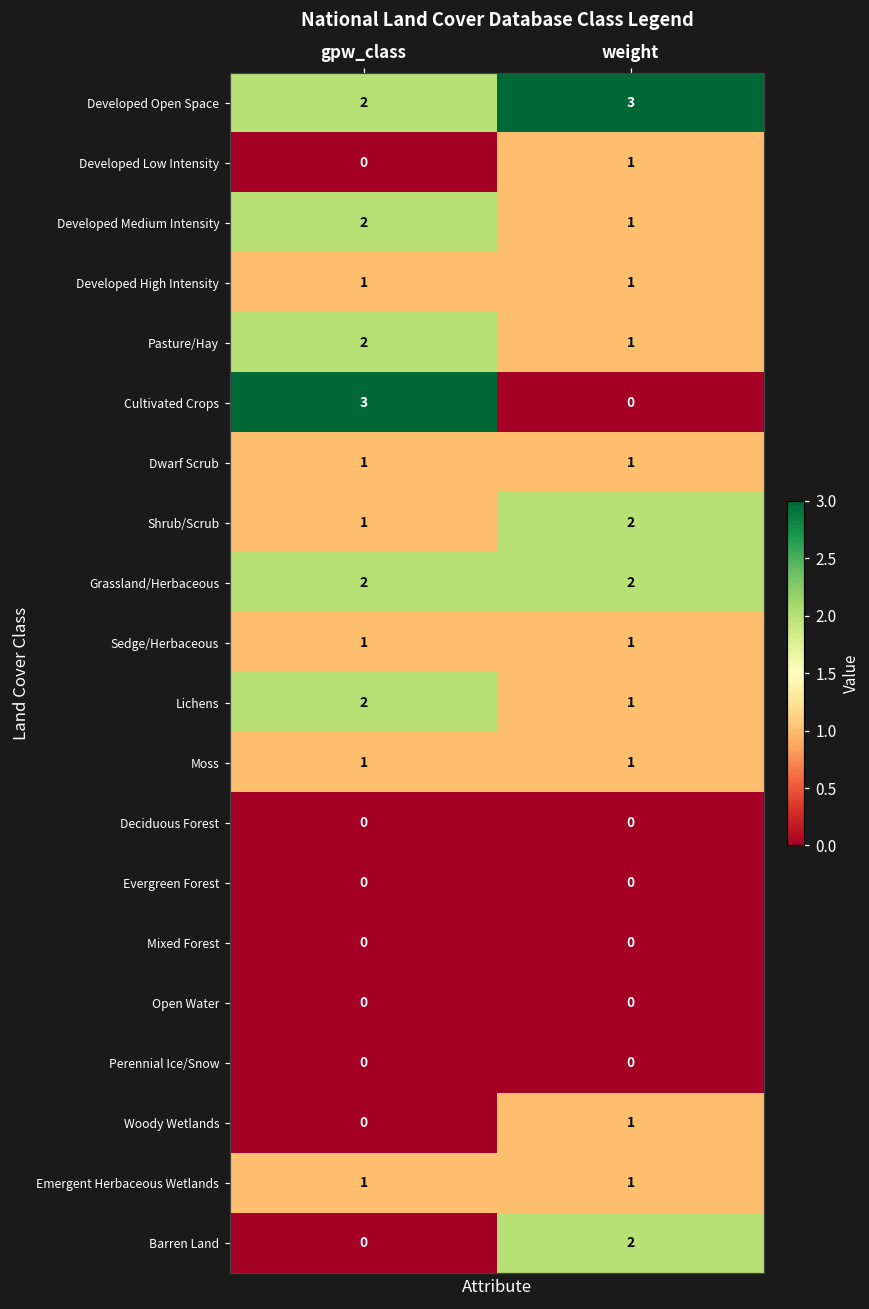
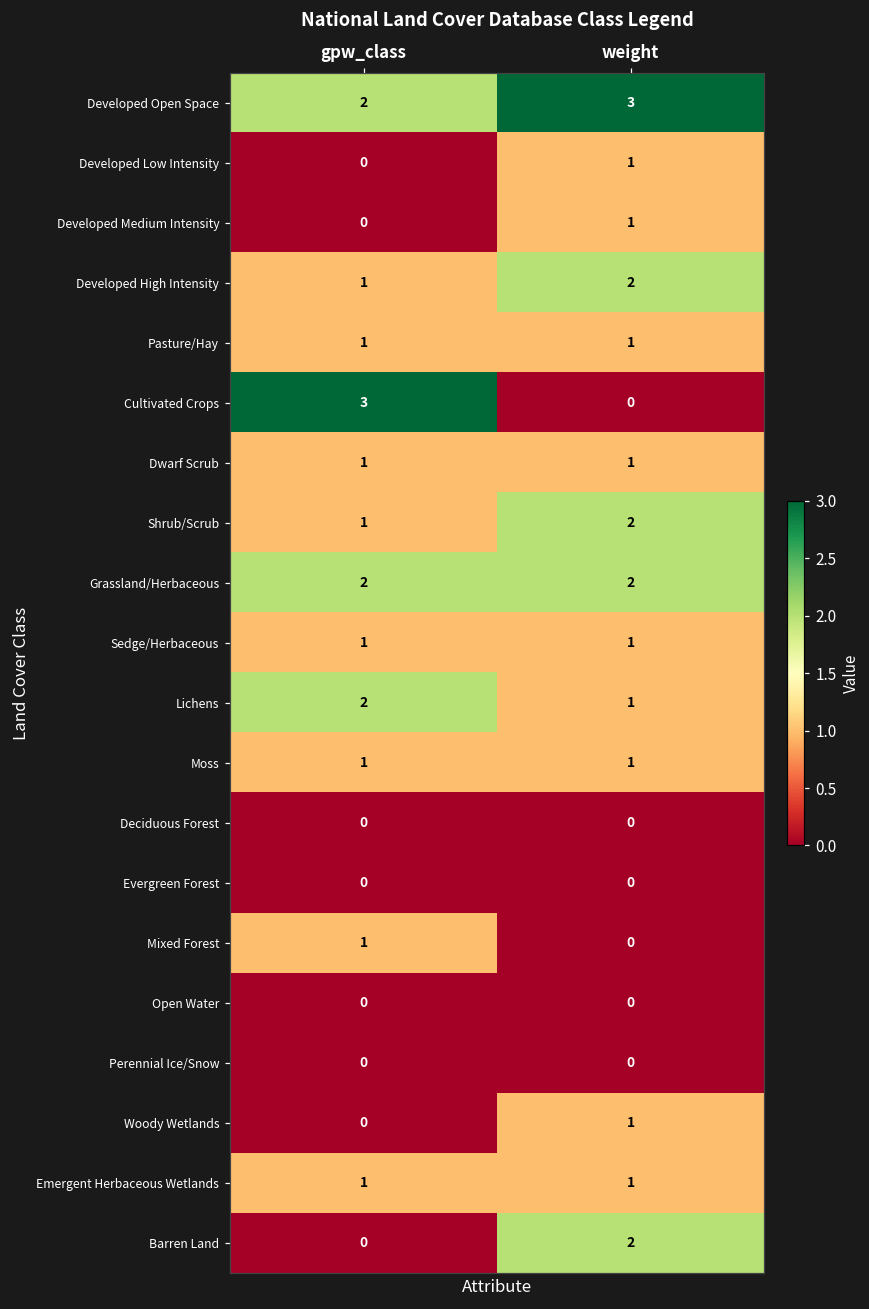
Developed Medium Intensity, gpw_class: 2 -> 0
Developed High Intensity, weight: 1 -> 2
Pasture/Hay, gpw_class: 2 -> 1
Mixed Forest, gpw_class: 0 -> 1
